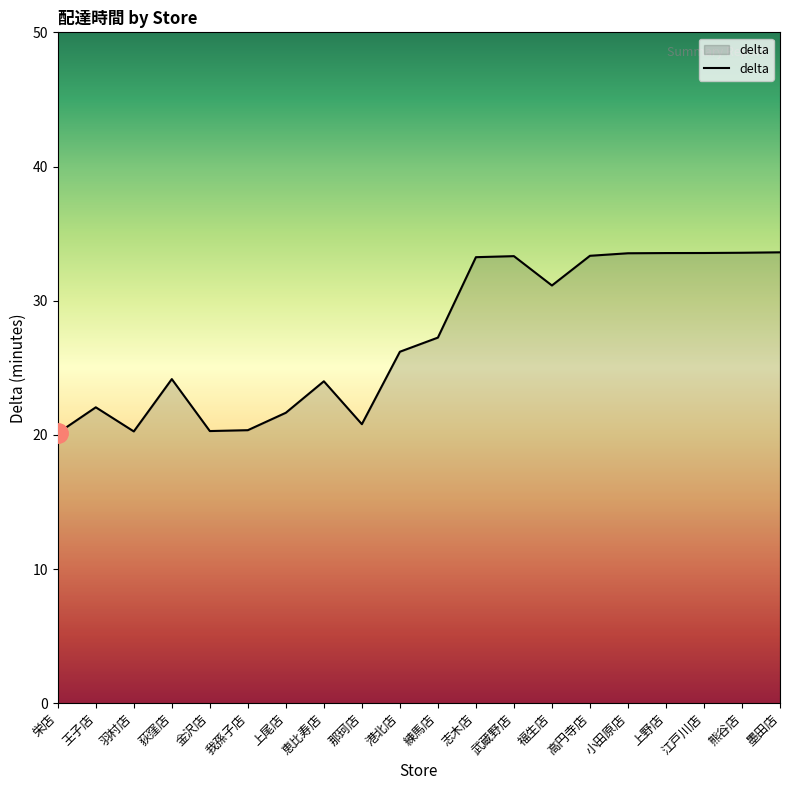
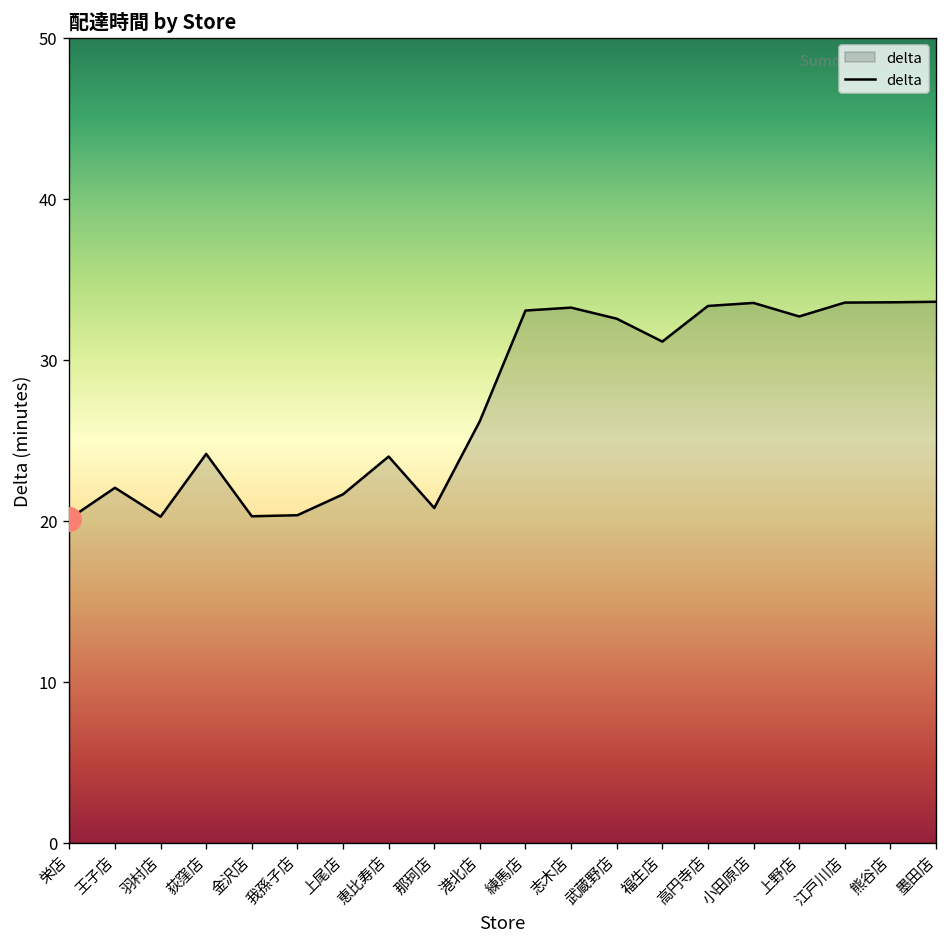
delta, 練馬店: 27.2 -> 33.1
delta, 武蔵野店: 33.3 -> 32.6
delta, 上野店: 33.5 -> 32.7
